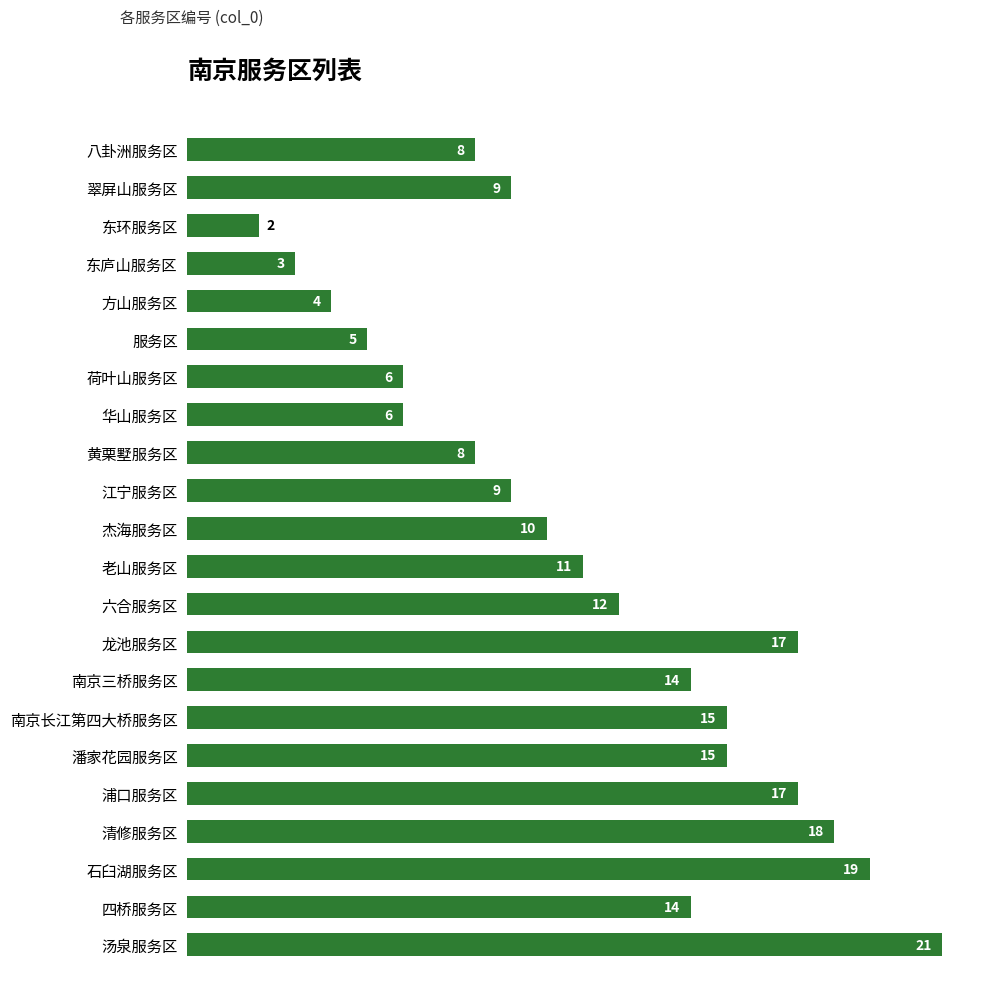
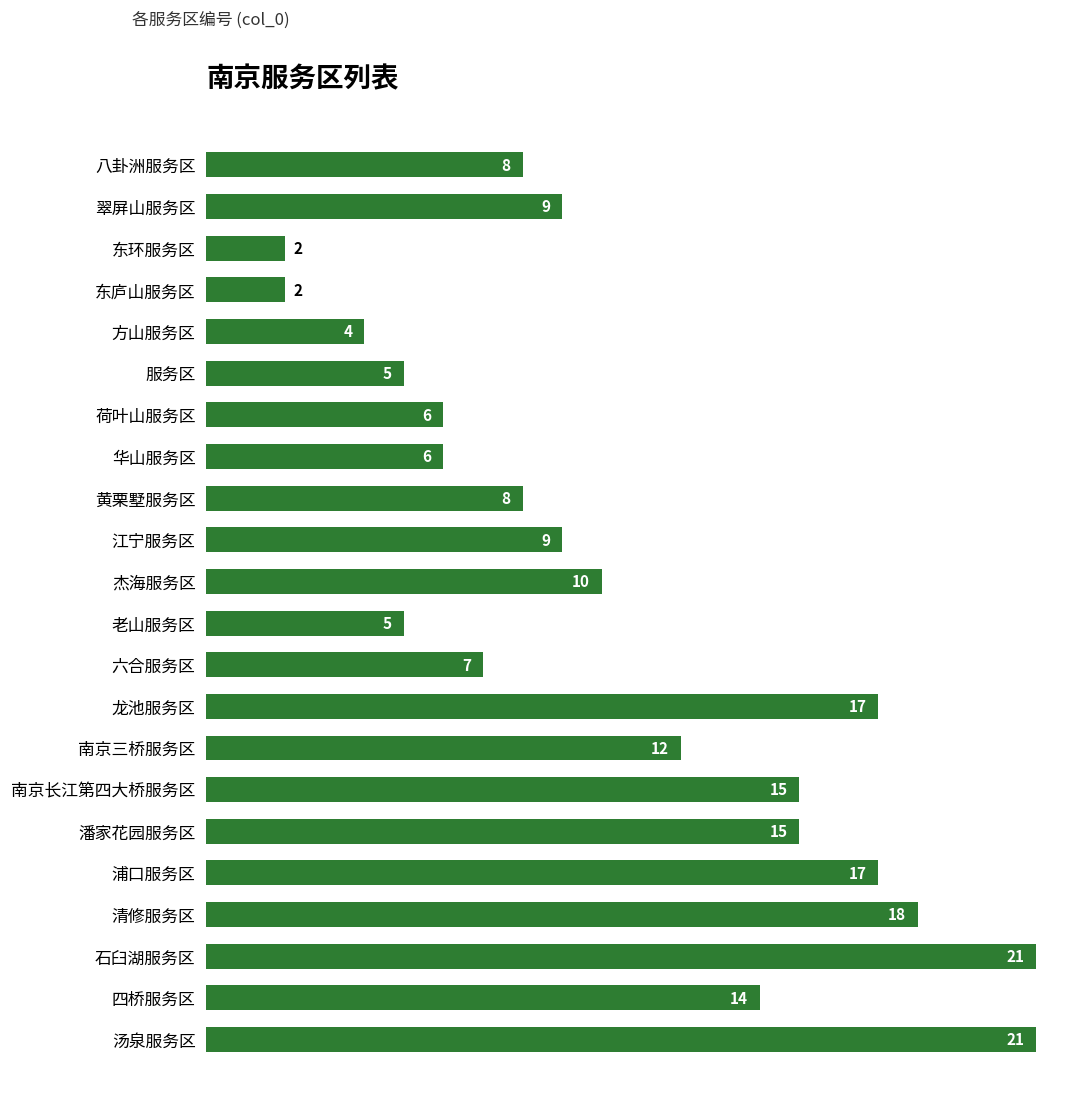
东庐山服务区: 3 -> 2
老山服务区: 11 -> 5
六合服务区: 12 -> 7
南京三桥服务区: 14 -> 12
石臼湖服务区: 19 -> 21
